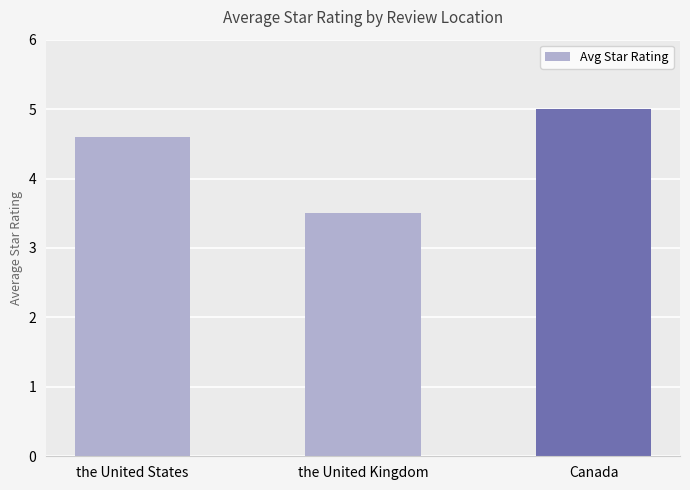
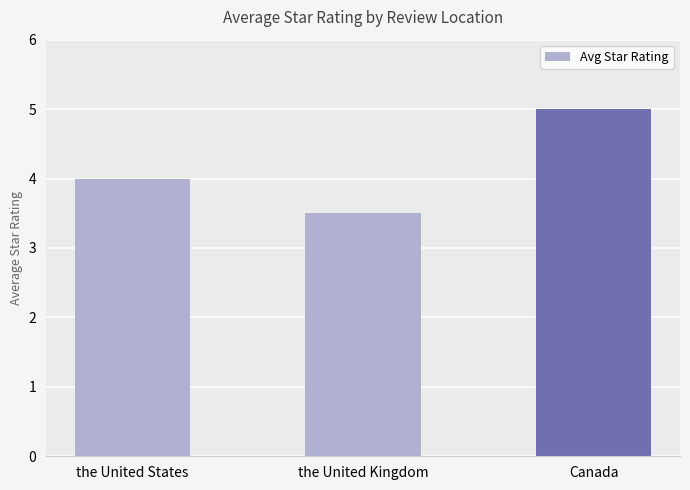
the United States: 4.6 -> 4.0
